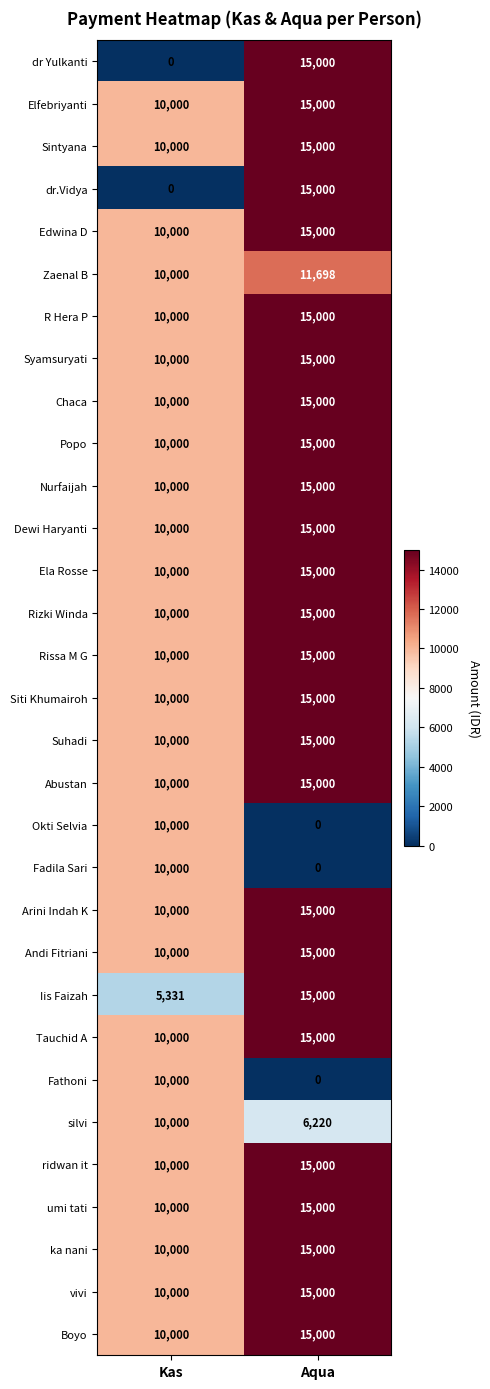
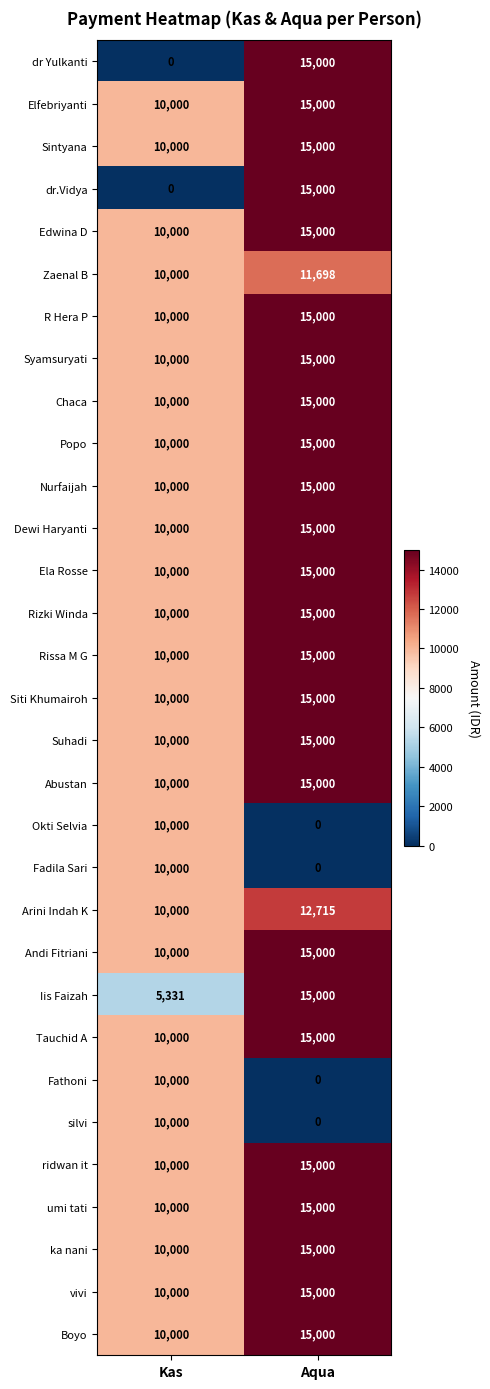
Arini Indah K, Aqua: 15,000 -> 12,715
silvi, Aqua: 6,220 -> 0
